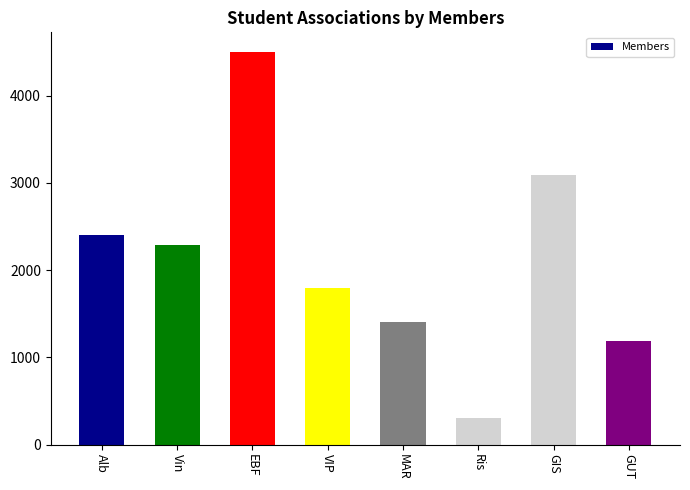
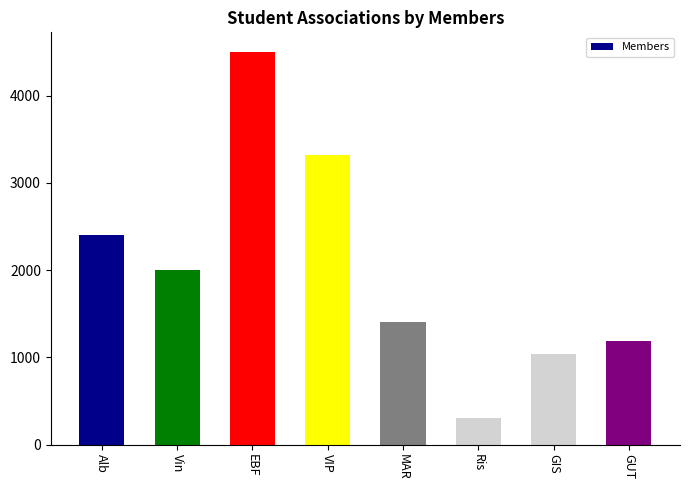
Vin: 2300 -> 2000
VIP: 1800 -> 3300
GIS: 3100 -> 1000
